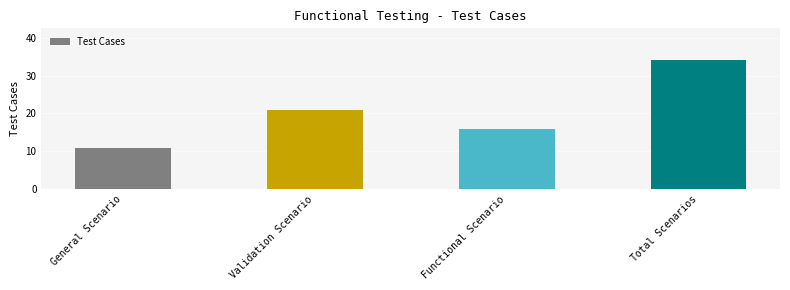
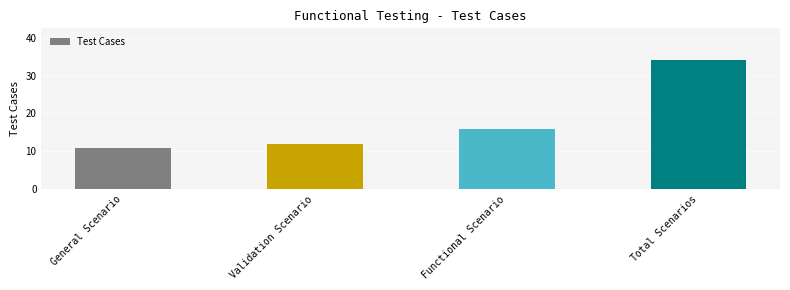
Validation Scenario: 21 -> 12
